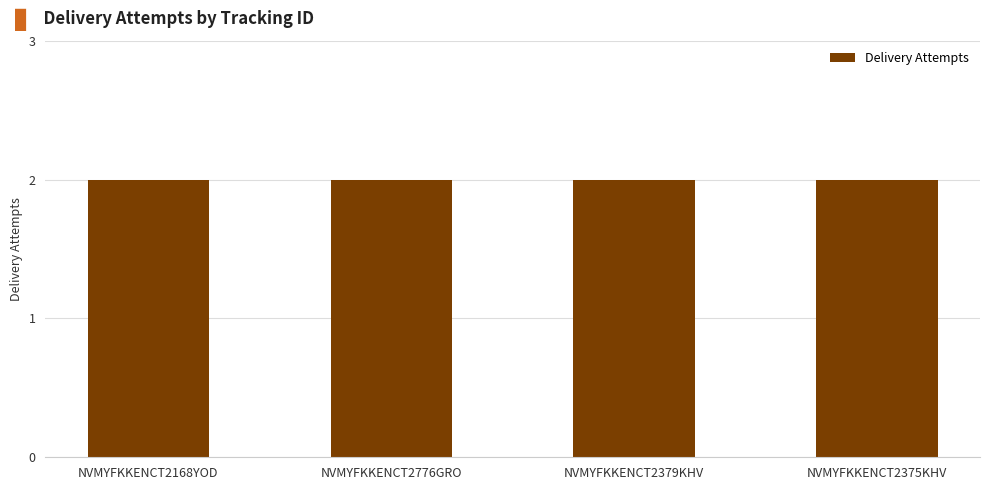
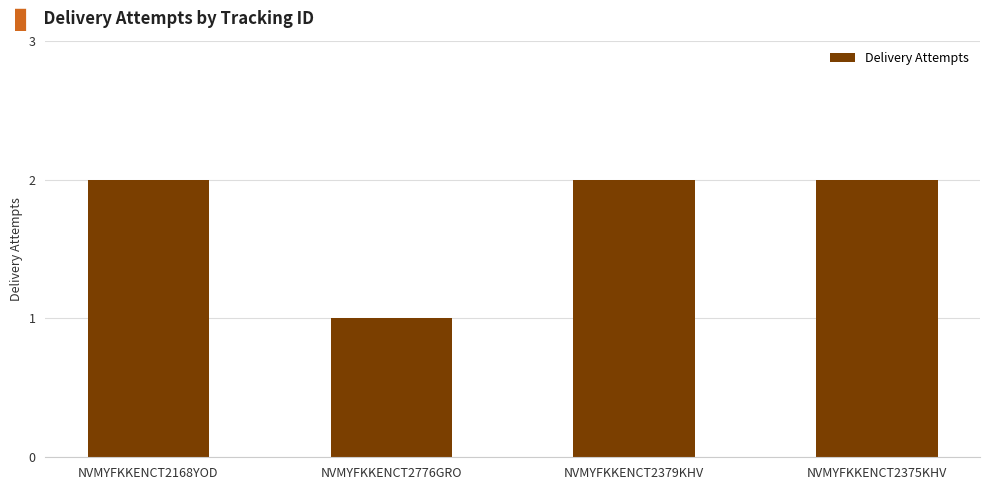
NVMYFKKENCT2776GRO: 2 -> 1
